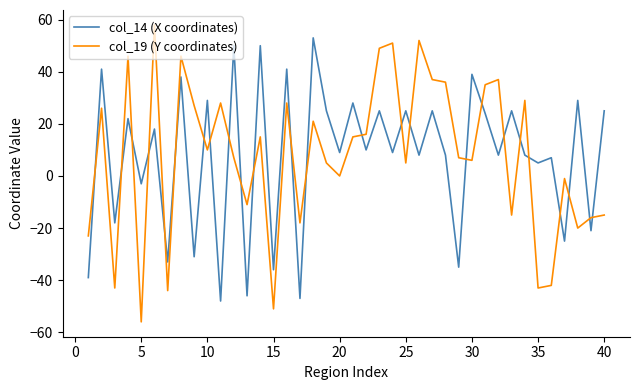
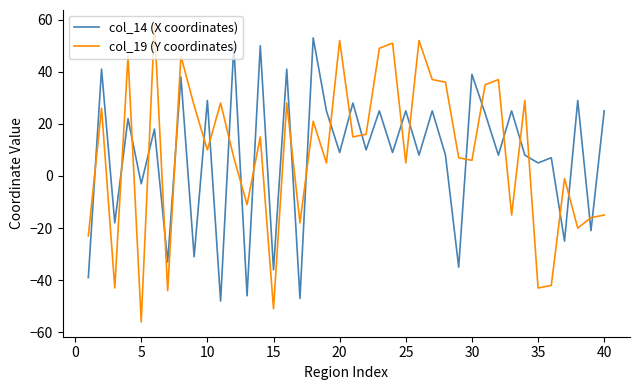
col_19 (Y coordinates), 20: 0 -> 52
